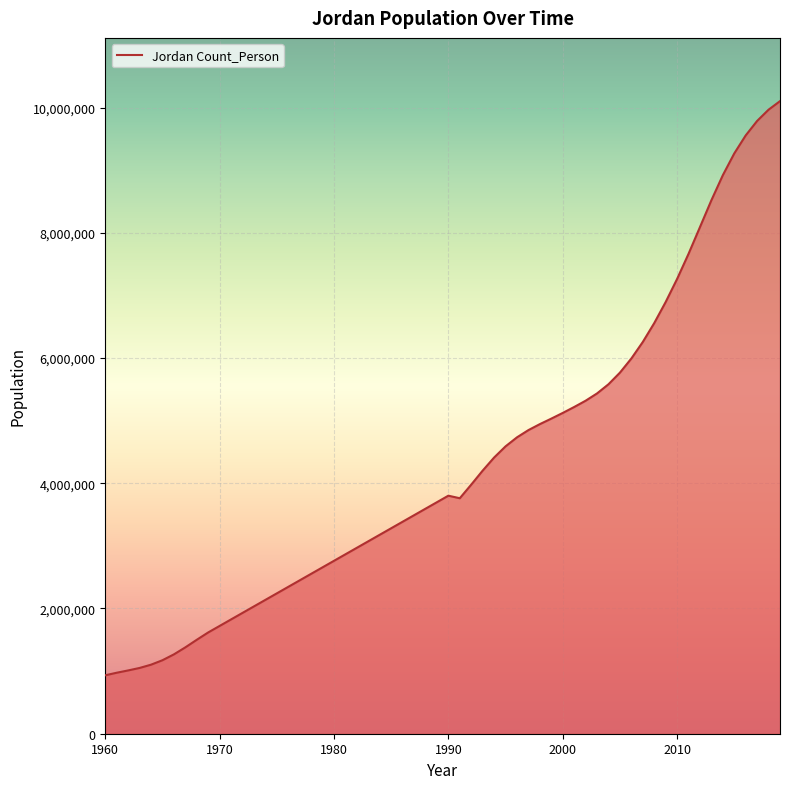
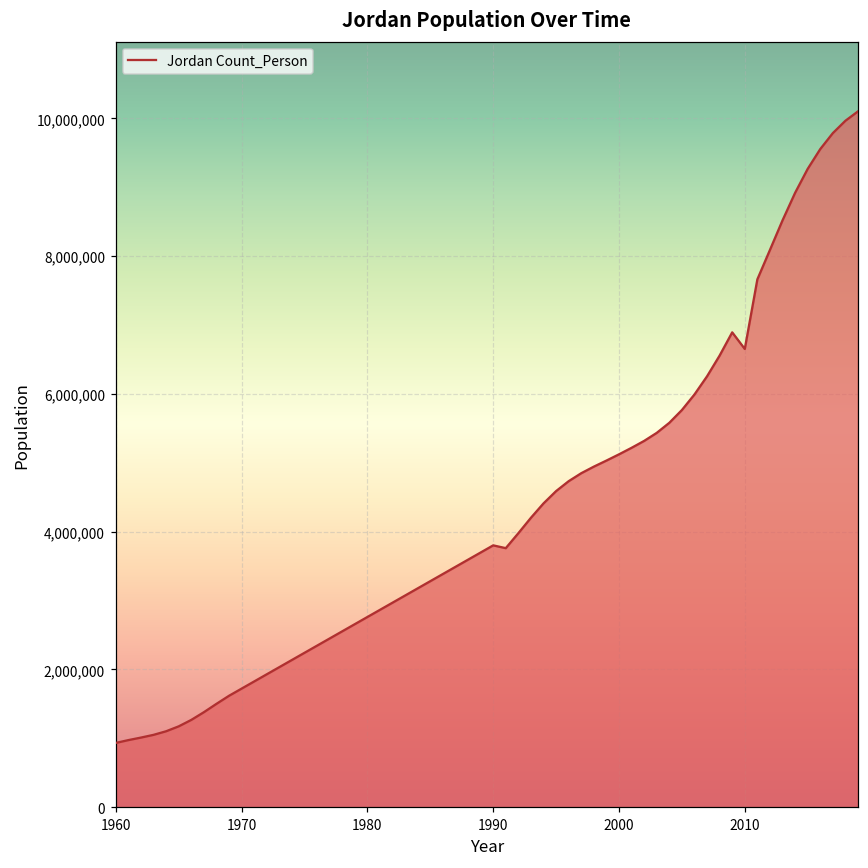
2010: 7,300,000 -> 6,700,000
